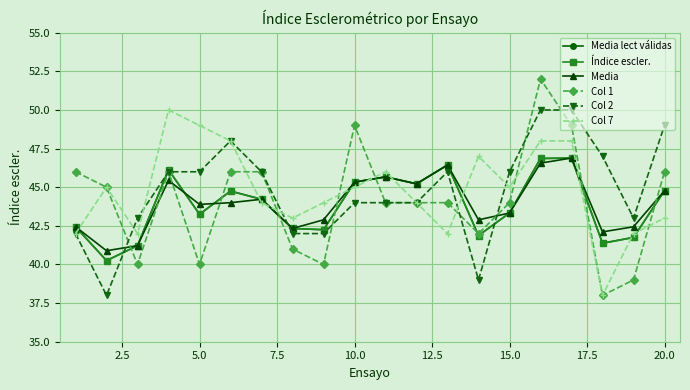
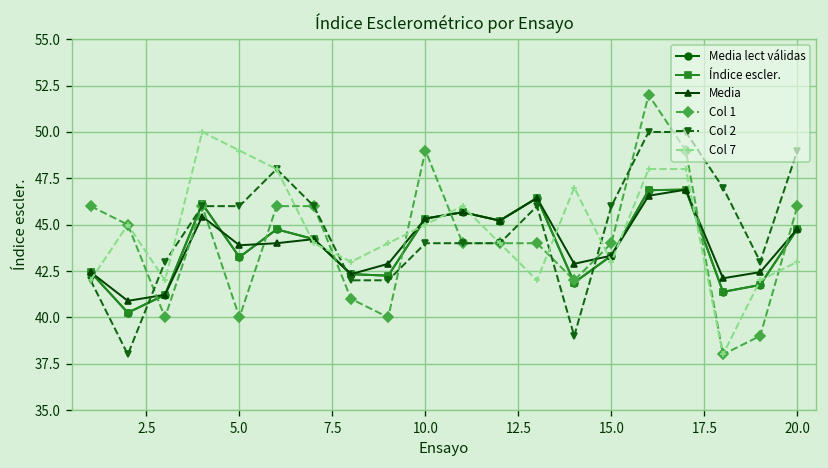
Col 7, 15.0: 45 -> 43
